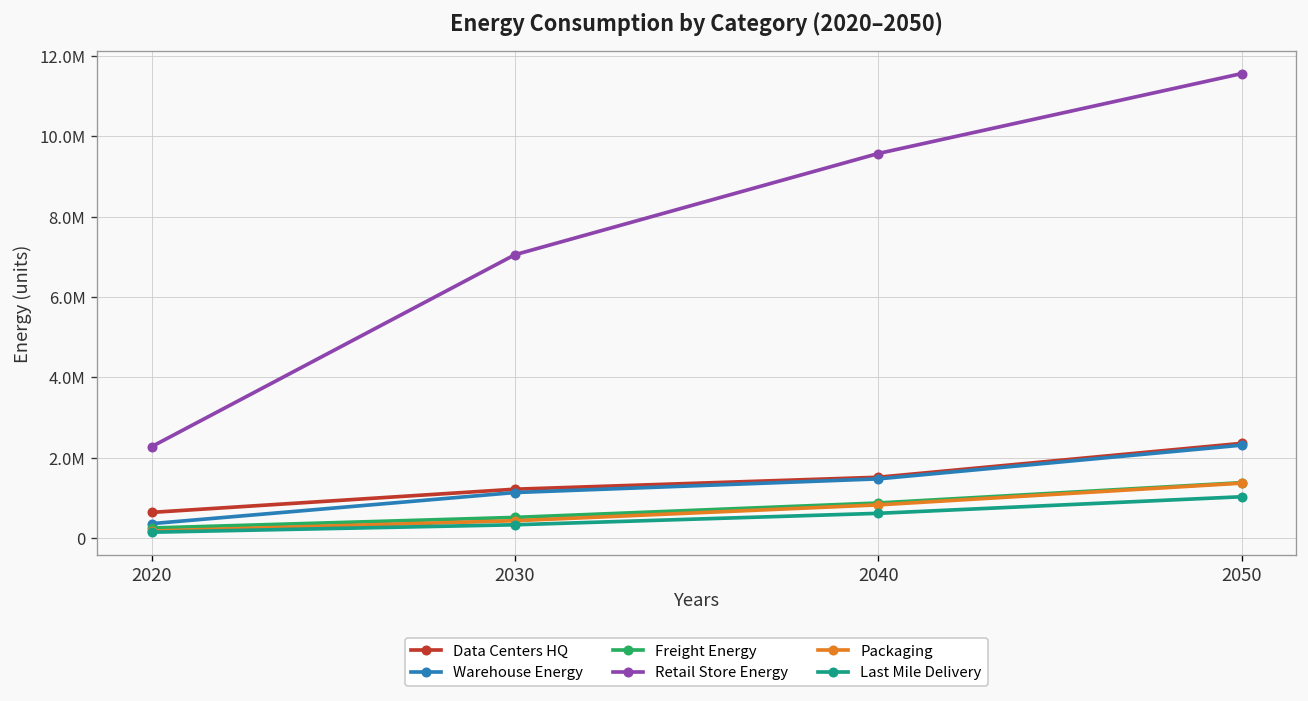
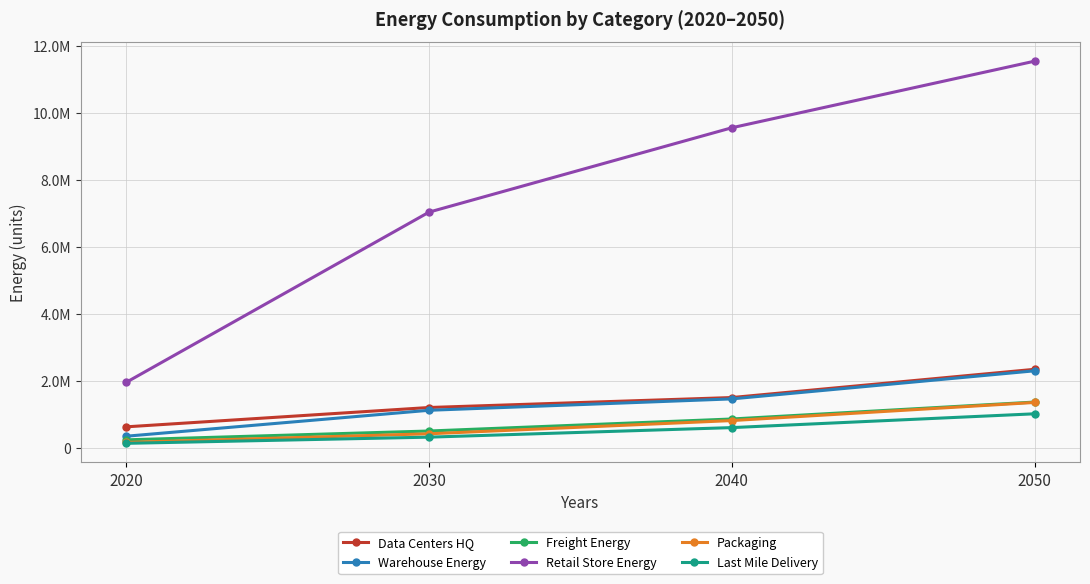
Retail Store Energy, 2020: 2300000 -> 2000000
